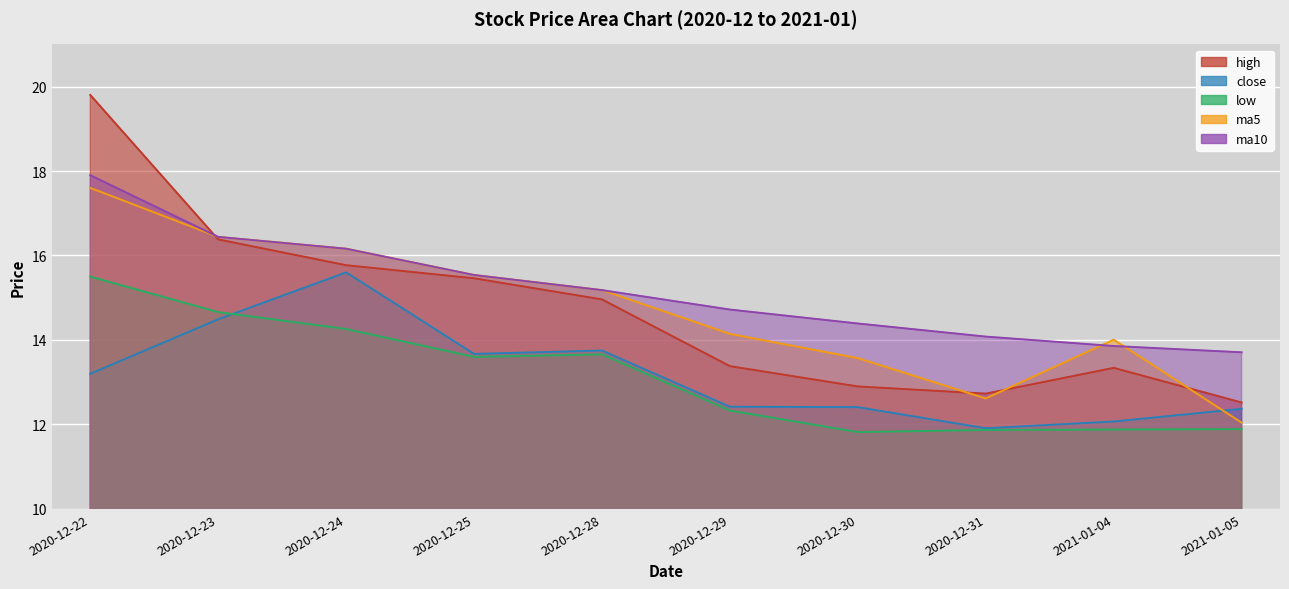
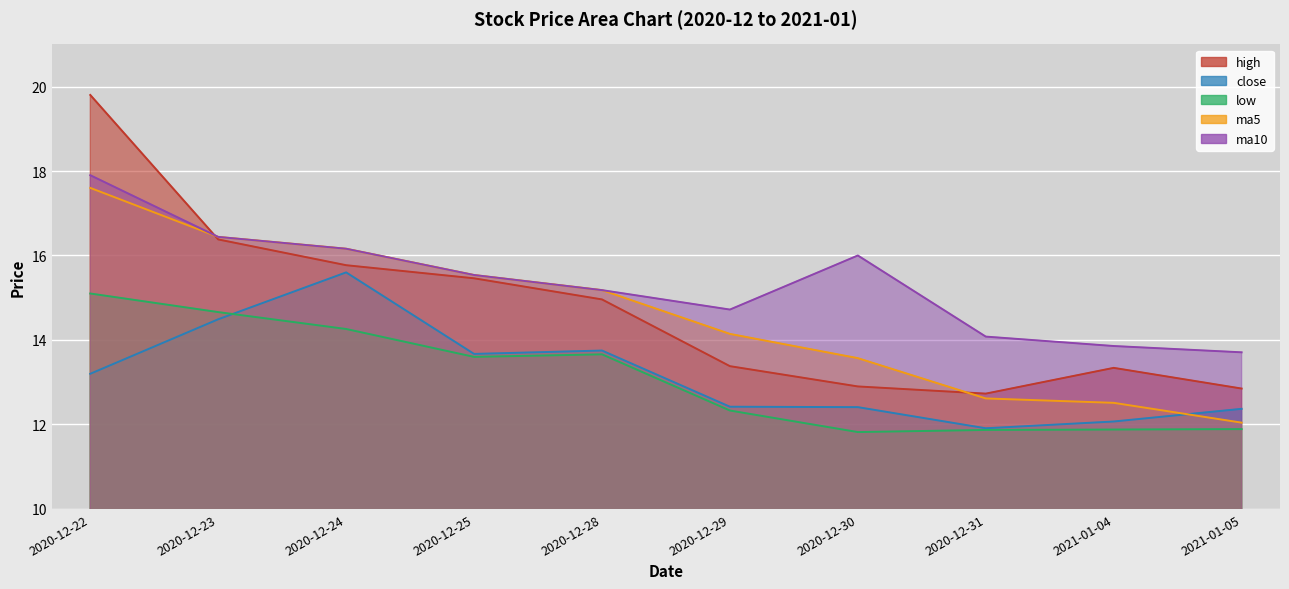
low, 2020-12-22: 15.5 -> 15.1
ma10, 2020-12-30: 14.4 -> 16.0
ma5, 2021-01-04: 14.0 -> 12.5
high, 2021-01-05: 12.5 -> 12.9
